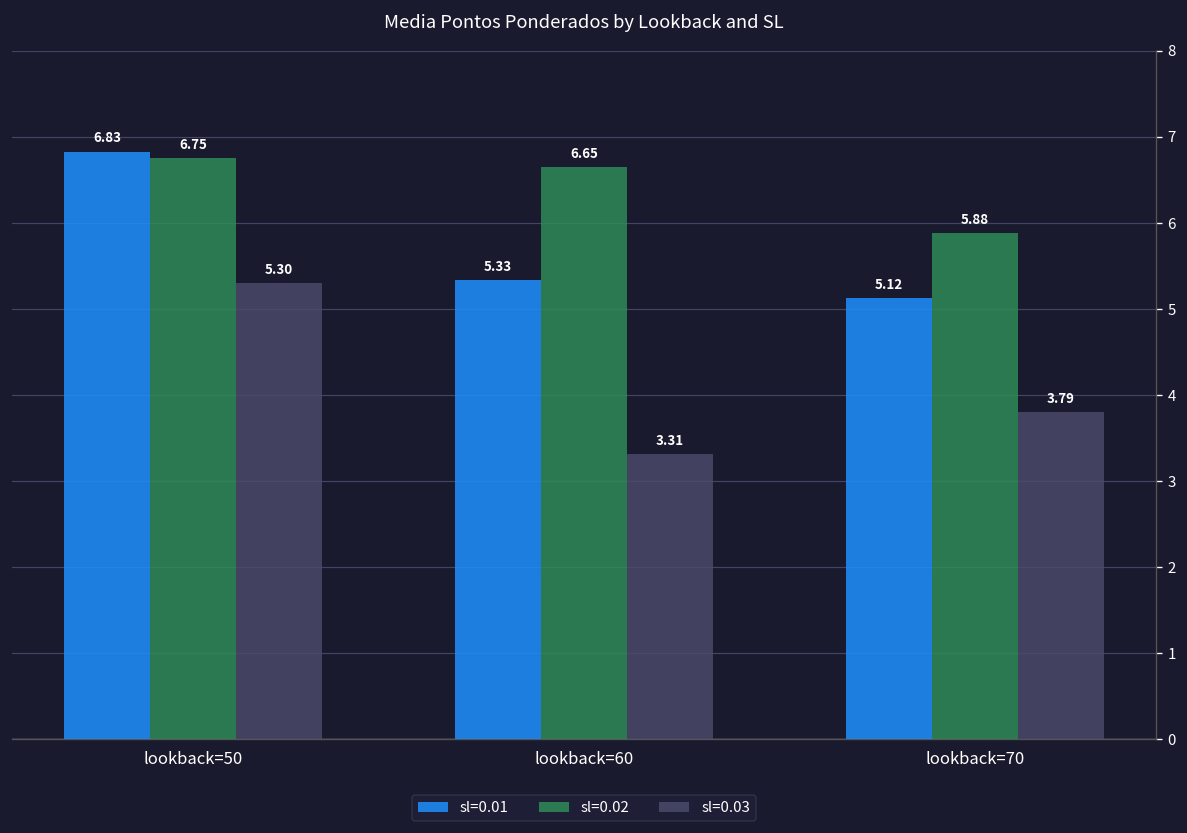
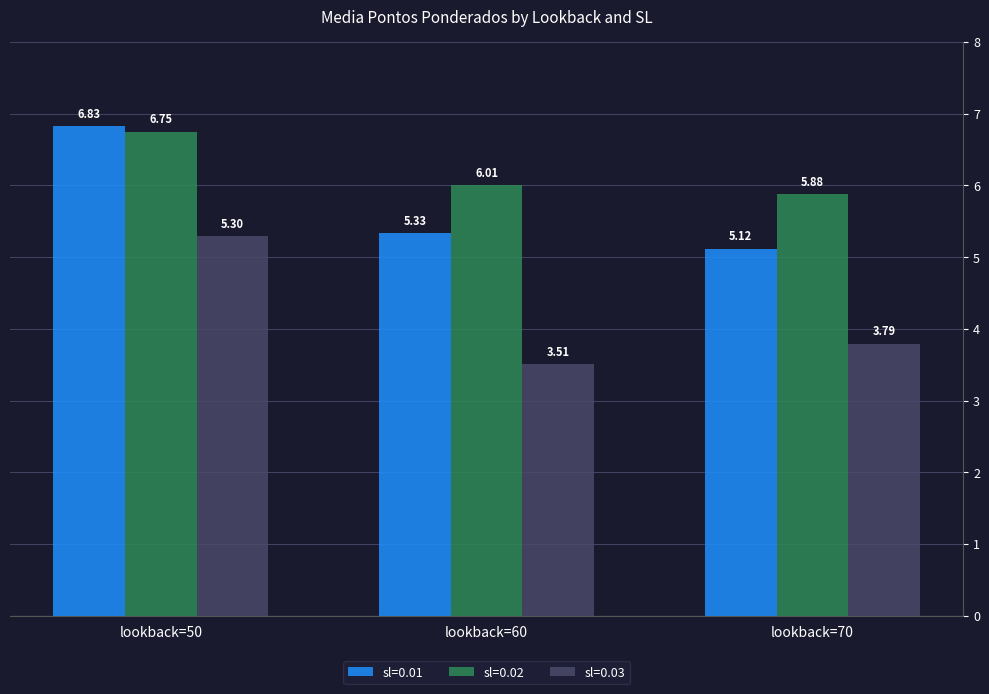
sl=0.02, lookback=60: 6.65 -> 6.01
sl=0.03, lookback=60: 3.31 -> 3.51
